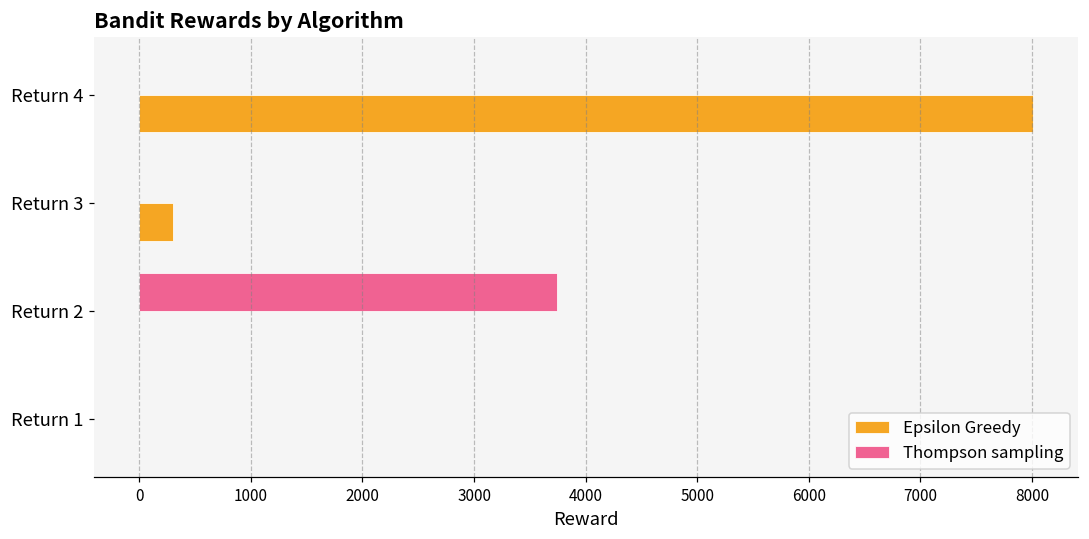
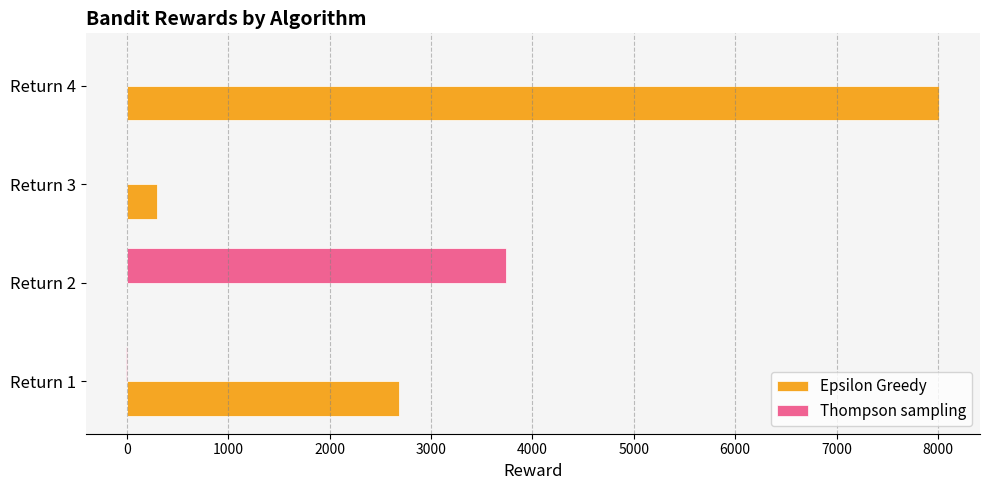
Epsilon Greedy, Return 1: 0 -> 2690
